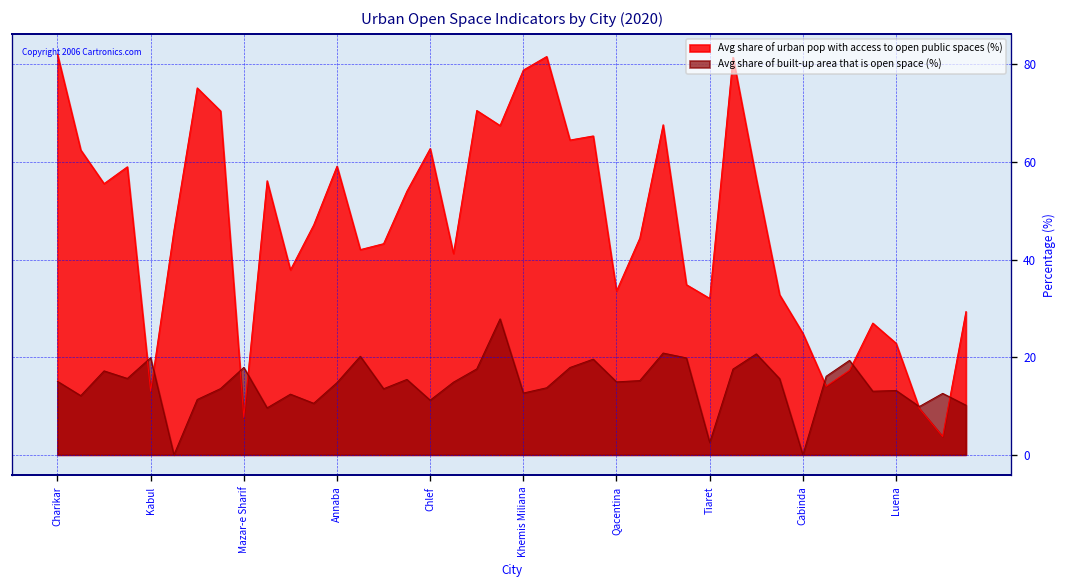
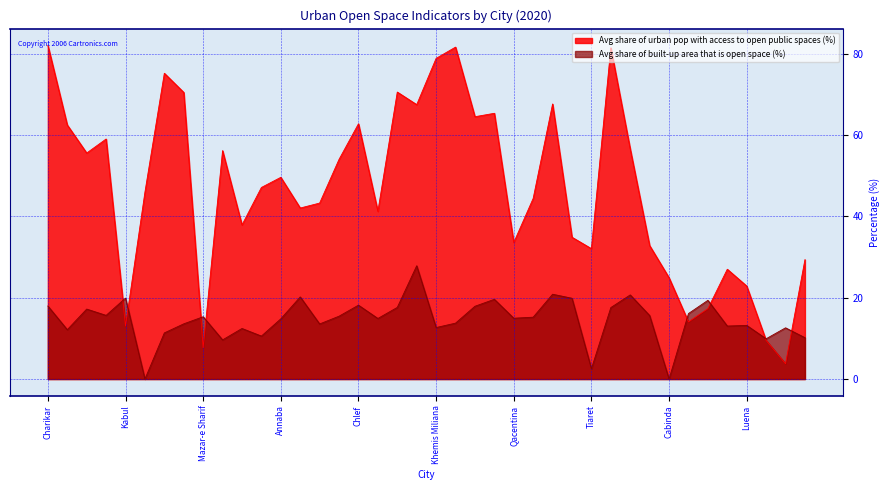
Avg share of built-up area that is open space (%), Charikar: 15 -> 18
Avg share of built-up area that is open space (%), Mazar-e Sharif: 18 -> 15
Avg share of urban pop with access to open public spaces (%), Annaba: 59 -> 50
Avg share of built-up area that is open space (%), Chlef: 11 -> 18
